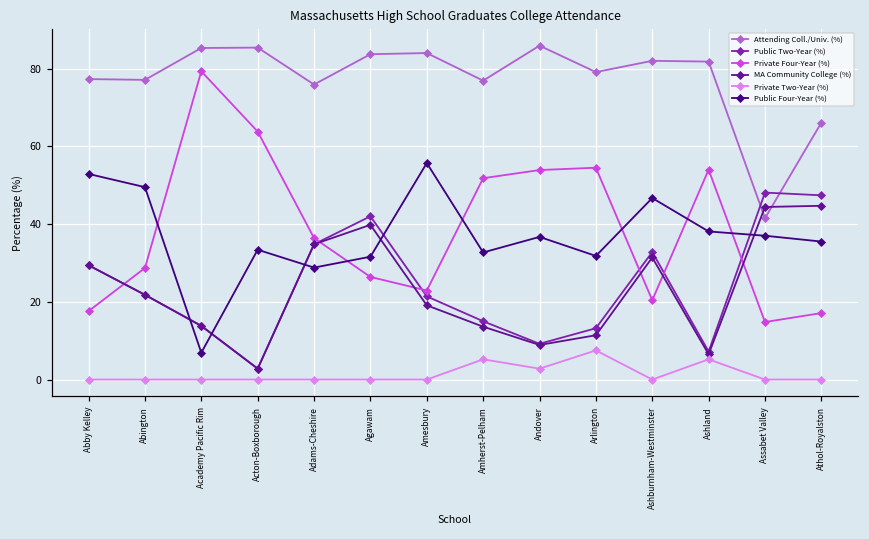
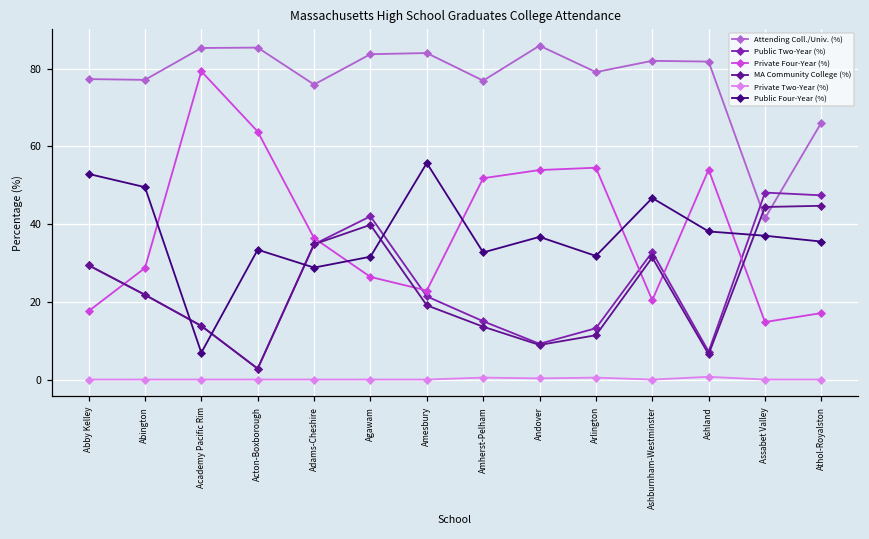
Private Two-Year (%), Amherst-Pelham: 5 -> 1
Private Two-Year (%), Andover: 3 -> 0
Private Two-Year (%), Arlington: 8 -> 1
Private Two-Year (%), Ashland: 5 -> 1
